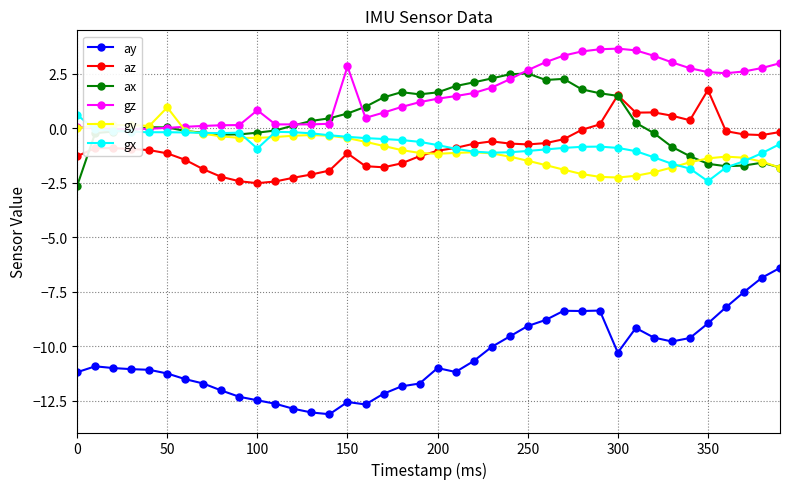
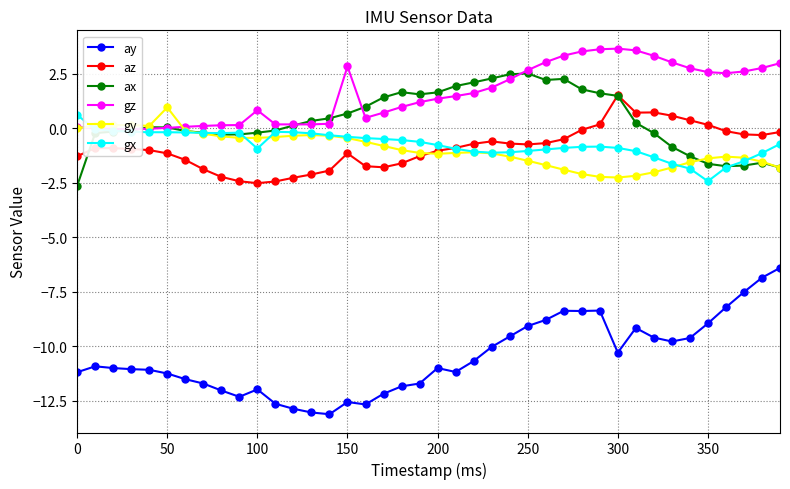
ay, 100: -12.5 -> -12.0
az, 350: 1.8 -> 0.2
